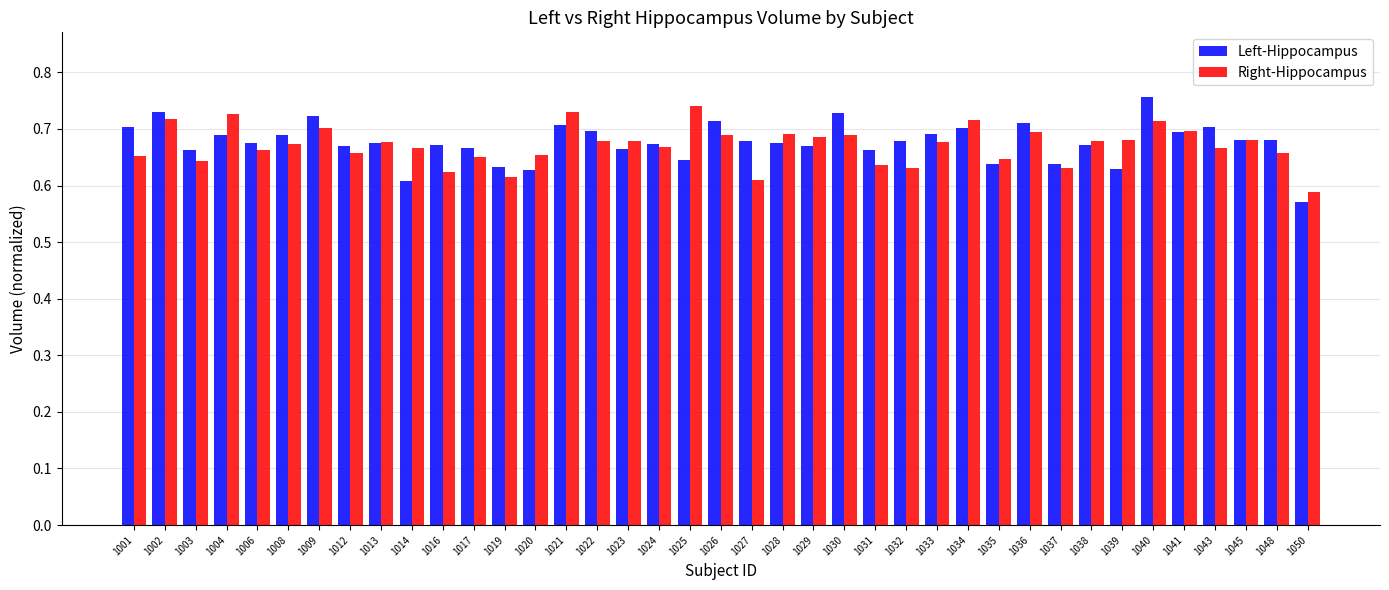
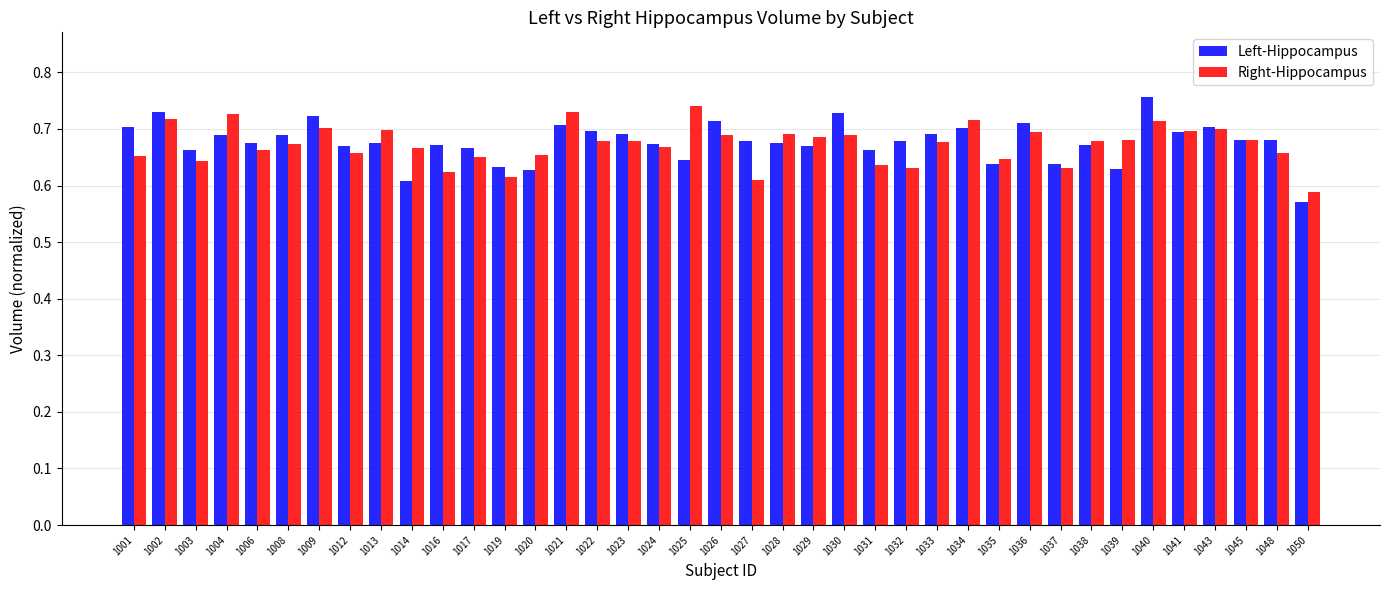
Right-Hippocampus, 1013: 0.68 -> 0.70
Left-Hippocampus, 1023: 0.66 -> 0.69
Right-Hippocampus, 1043: 0.67 -> 0.70
